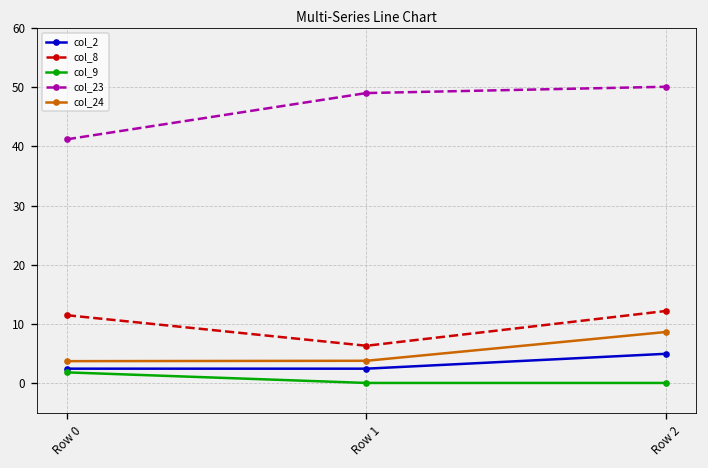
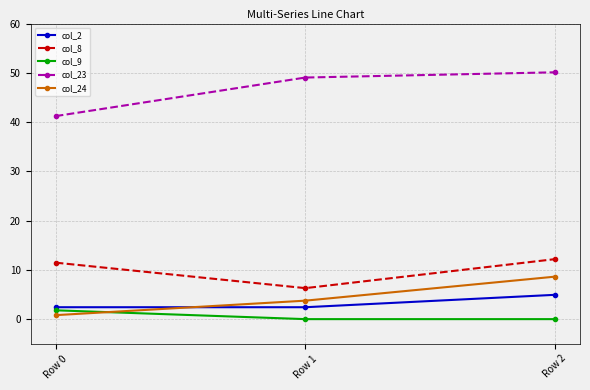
col_24, Row 0: 4 -> 1
